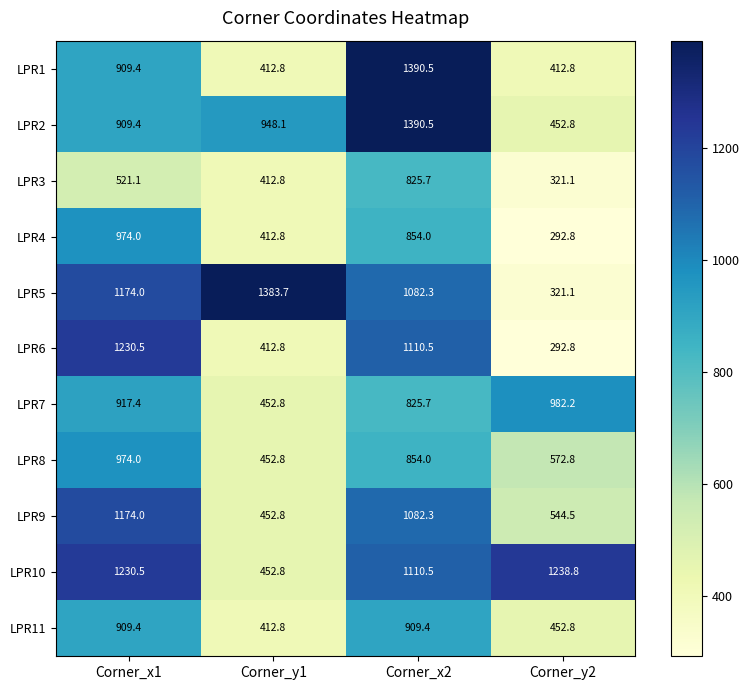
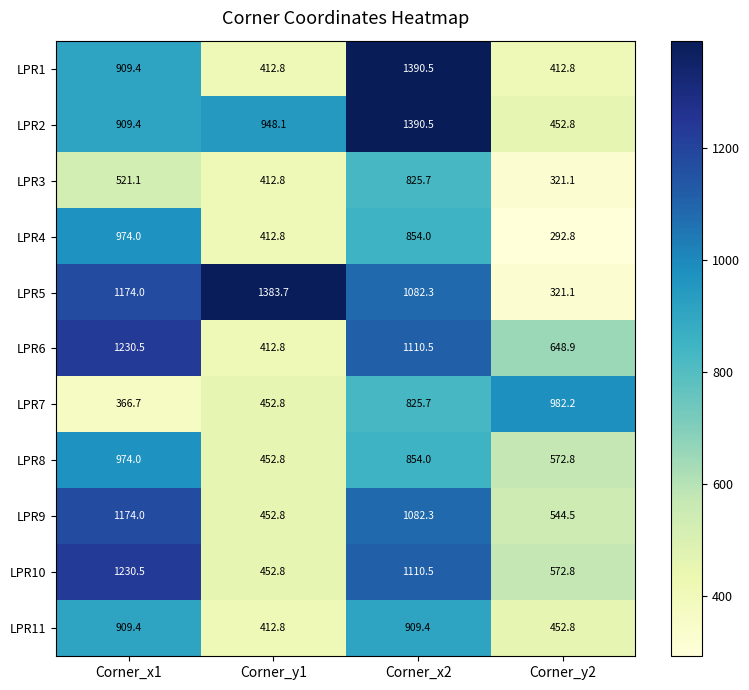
LPR6, Corner_y2: 292.8 -> 648.9
LPR7, Corner_x1: 917.4 -> 366.7
LPR10, Corner_y2: 1238.8 -> 572.8
